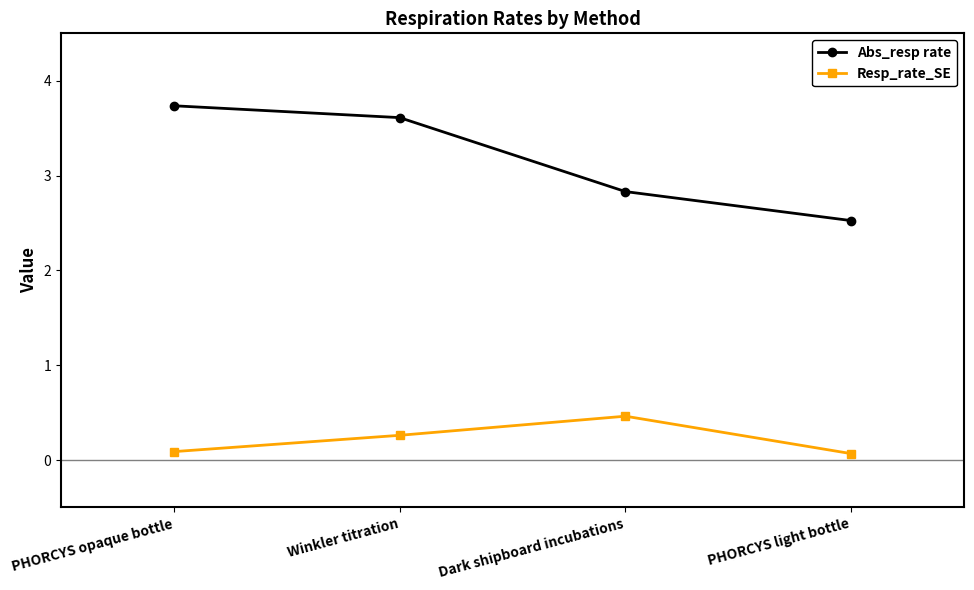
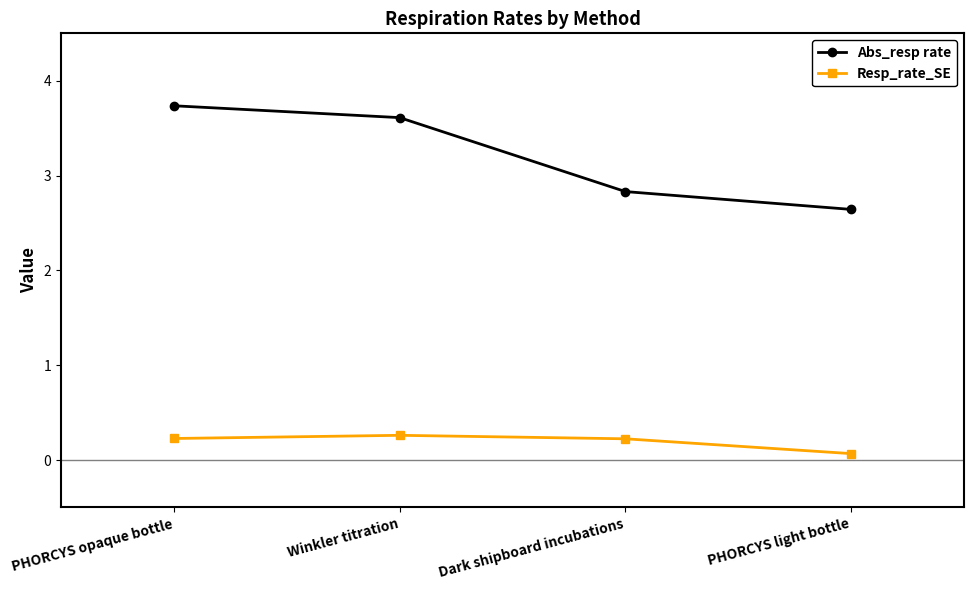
Resp_rate_SE, PHORCYS opaque bottle: 0.1 -> 0.2
Resp_rate_SE, Dark shipboard incubations: 0.5 -> 0.2
Abs_resp rate, PHORCYS light bottle: 2.5 -> 2.6
